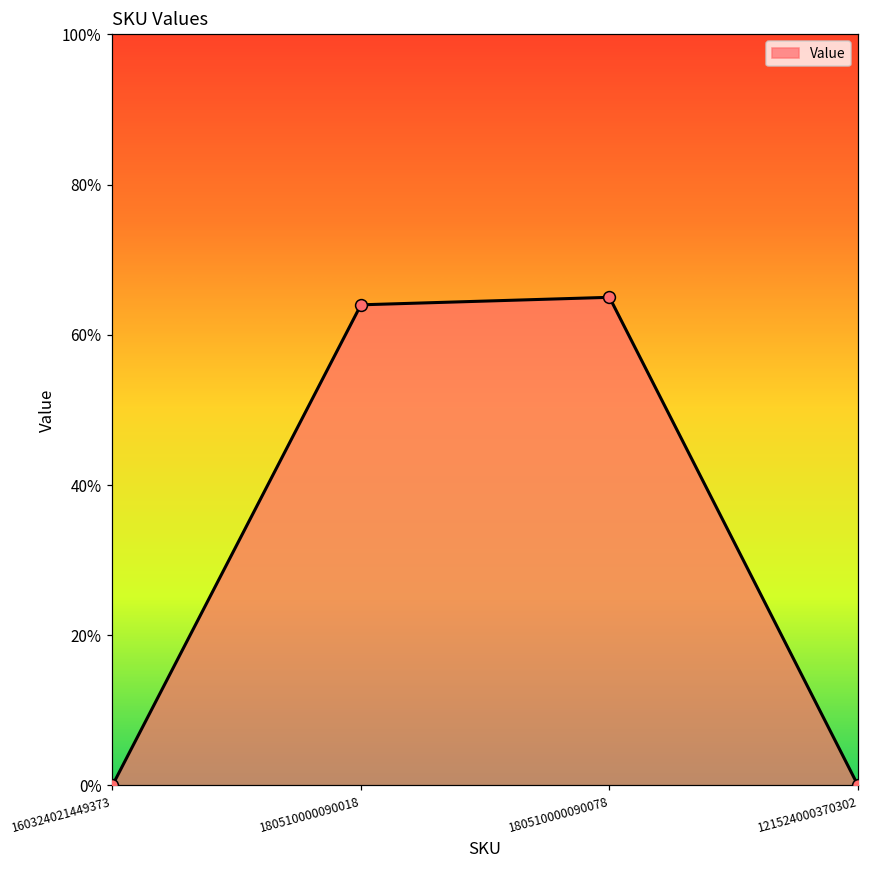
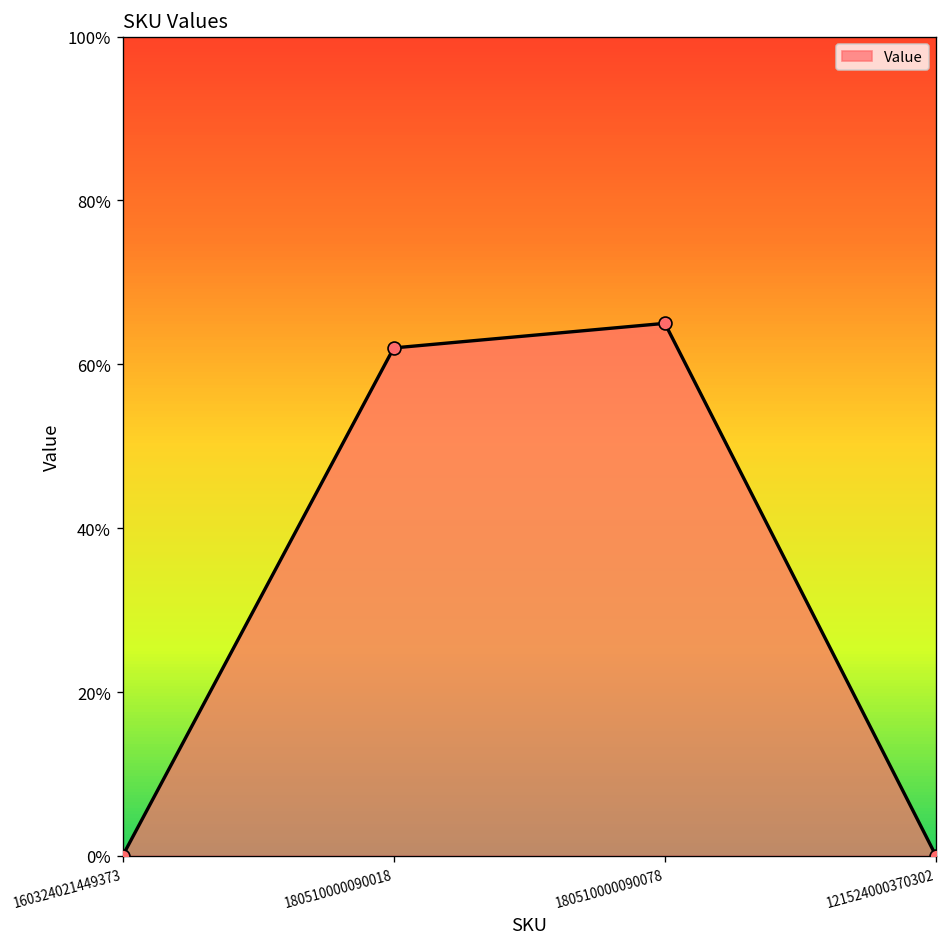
180510000090018: 64% -> 62%
